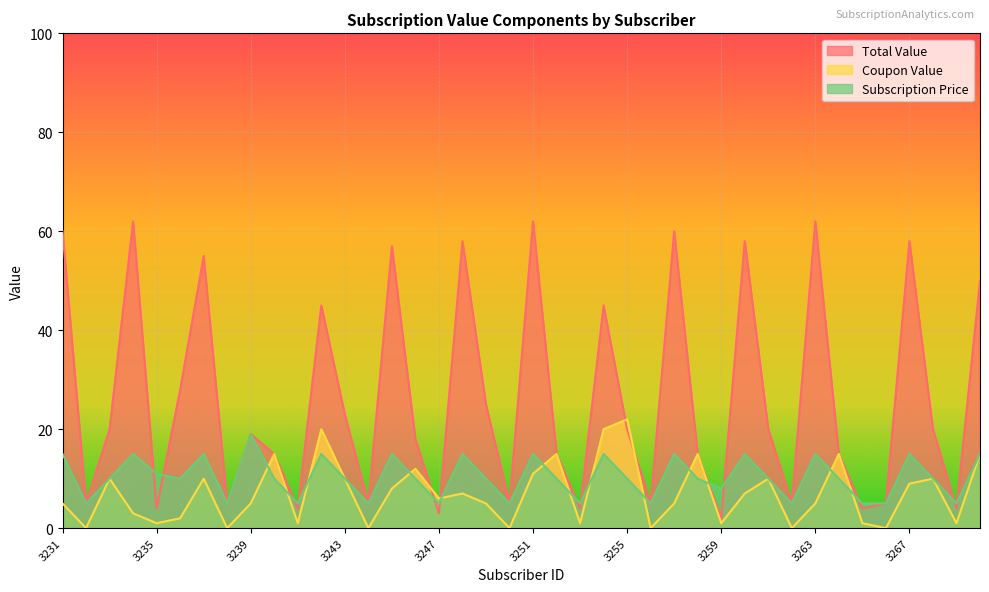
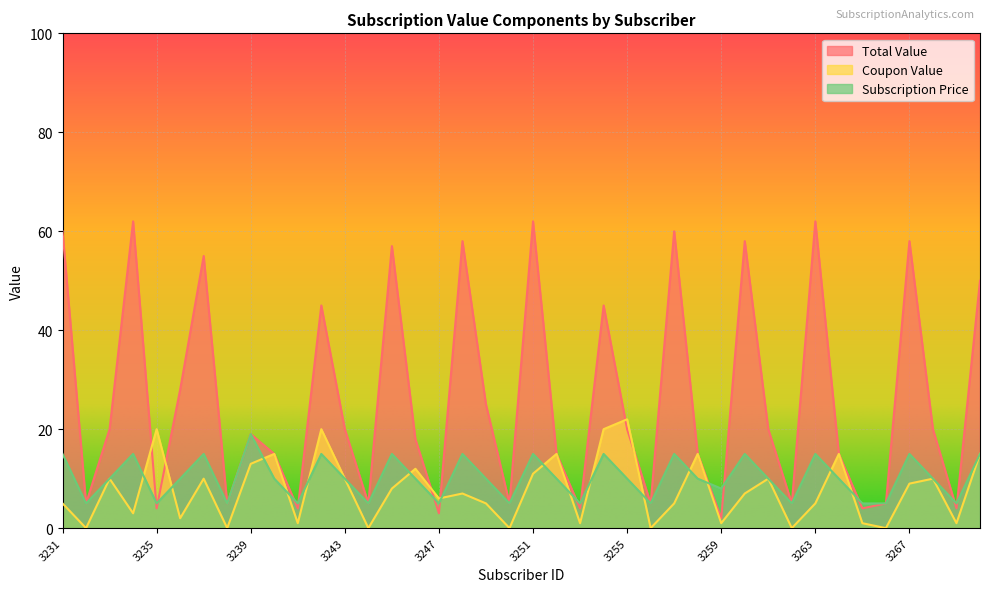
Coupon Value, 3235: 1 -> 20
Subscription Price, 3235: 11 -> 5
Coupon Value, 3239: 5 -> 13
Total Value, 3243: 23 -> 20
